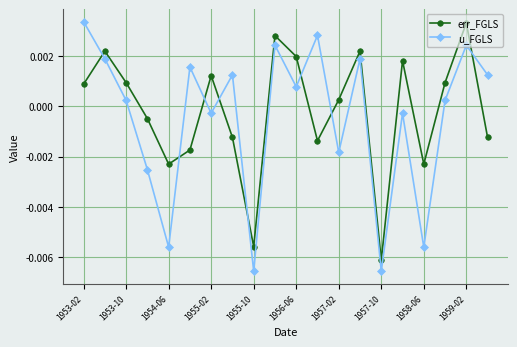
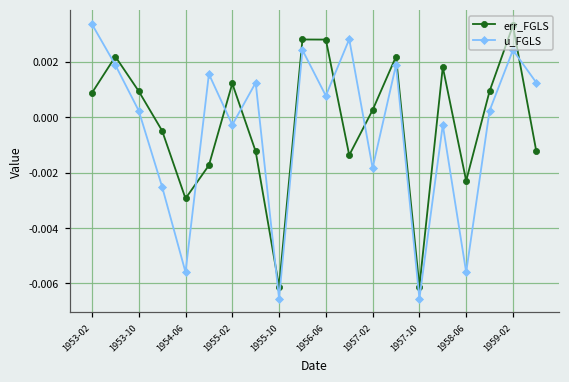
err_FGLS, 1954-06: -0.0023 -> -0.0029
err_FGLS, 1955-10: -0.0056 -> -0.0061
err_FGLS, 1956-06: 0.0020 -> 0.0028
